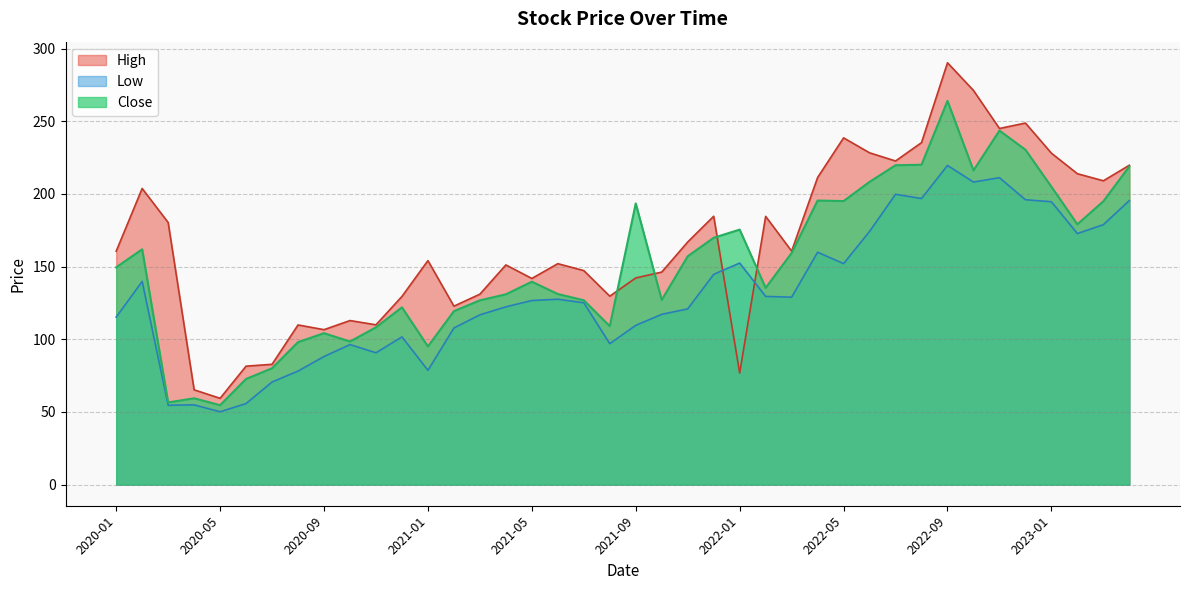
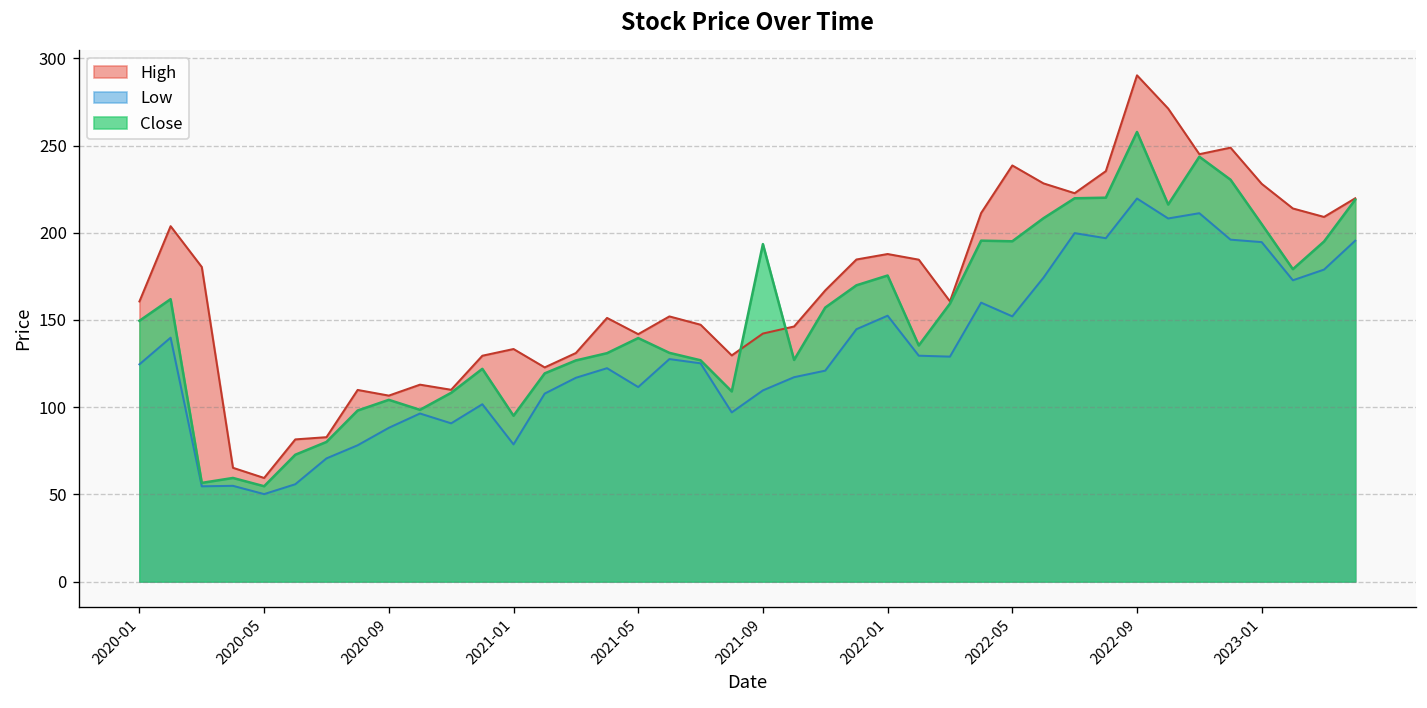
Low, 2020-01: 115 -> 125
High, 2021-01: 154 -> 133
Low, 2021-05: 127 -> 112
High, 2022-01: 77 -> 188
Close, 2022-09: 264 -> 258
